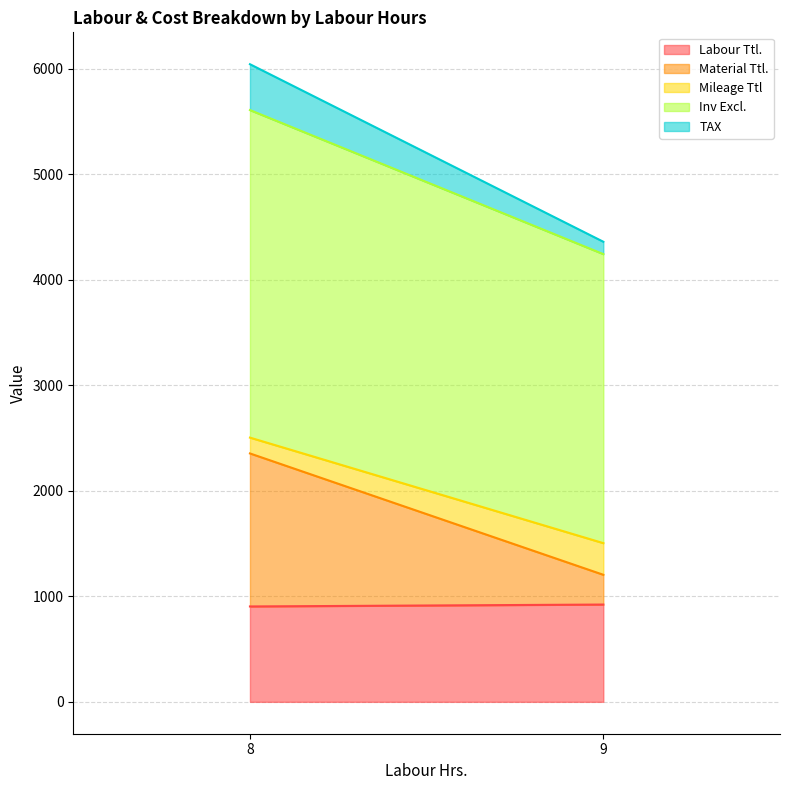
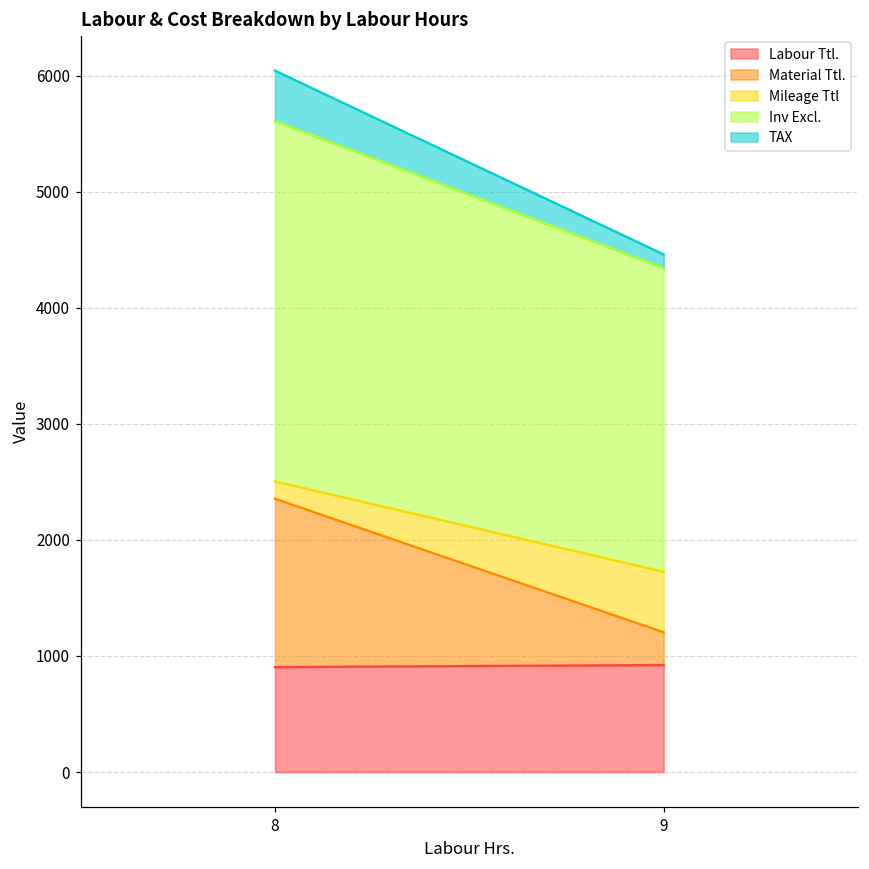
Mileage Ttl, 9: 300 -> 520
Inv Excl., 9: 2740 -> 2620
